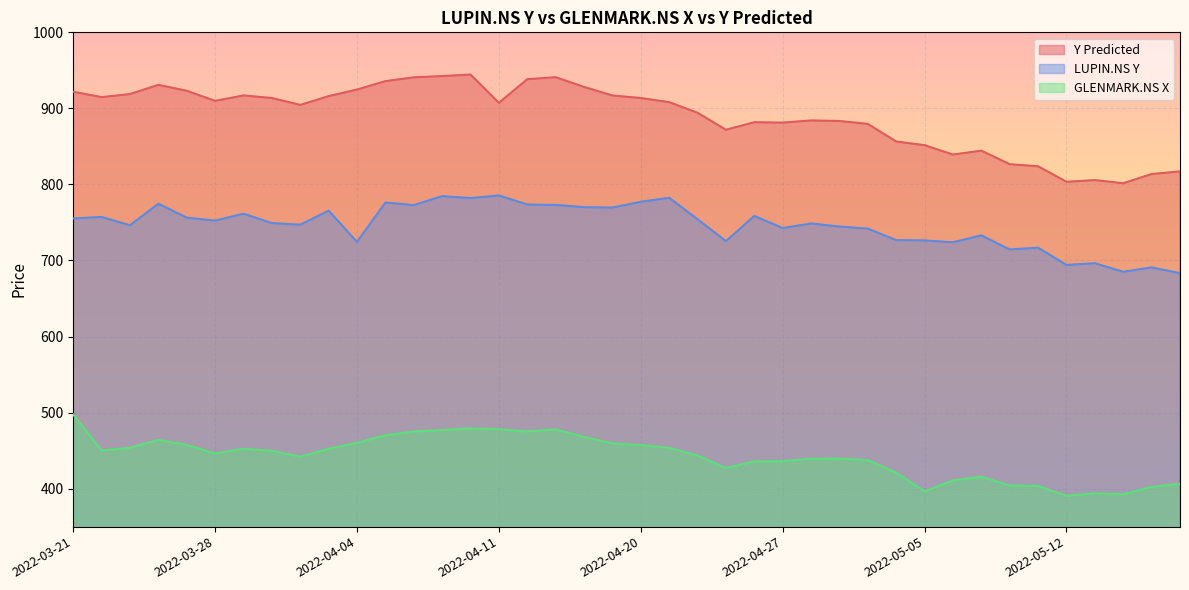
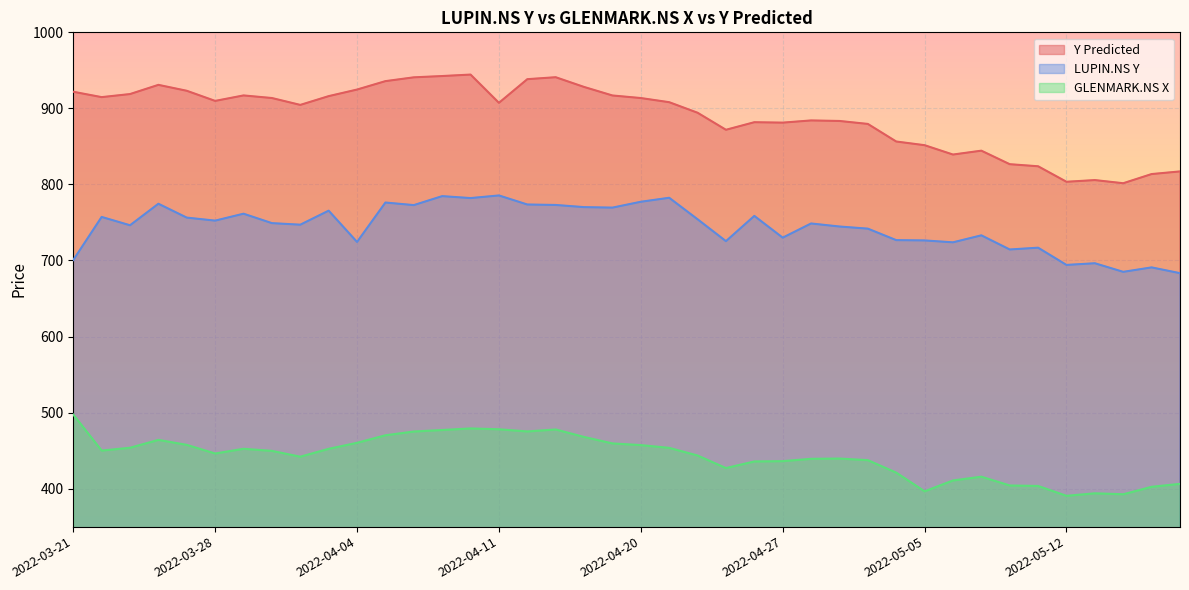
LUPIN.NS Y, 2022-03-21: 760 -> 700
LUPIN.NS Y, 2022-04-27: 740 -> 730
